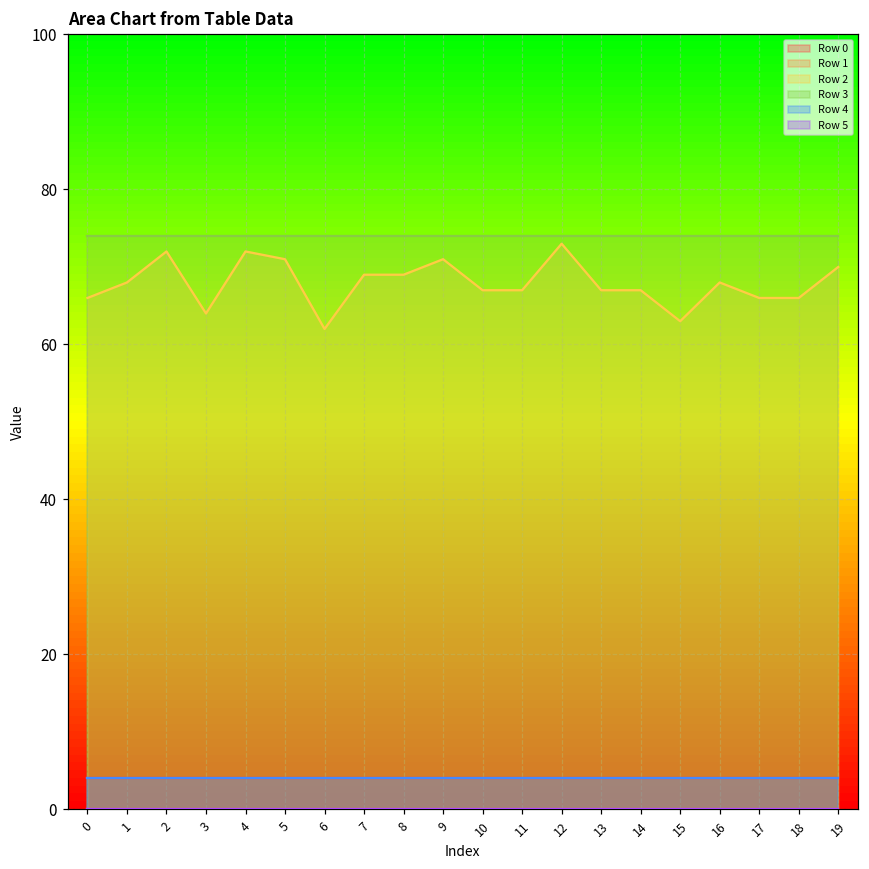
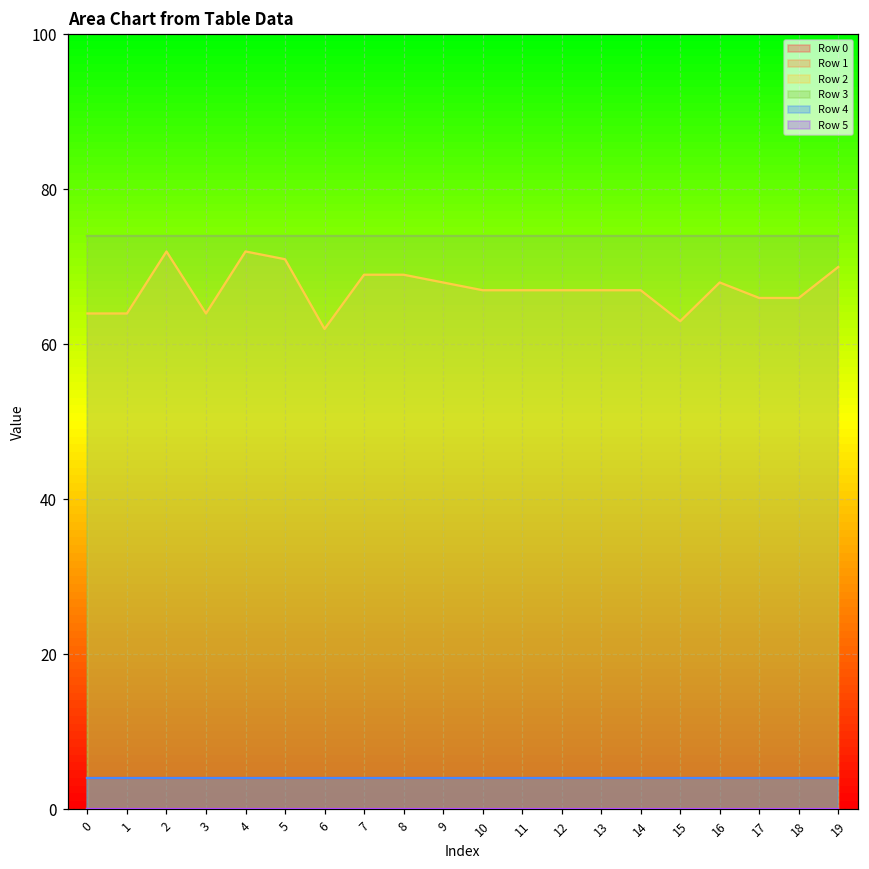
Row 2, 0: 66 -> 64
Row 2, 1: 68 -> 64
Row 2, 9: 71 -> 68
Row 2, 12: 73 -> 67
